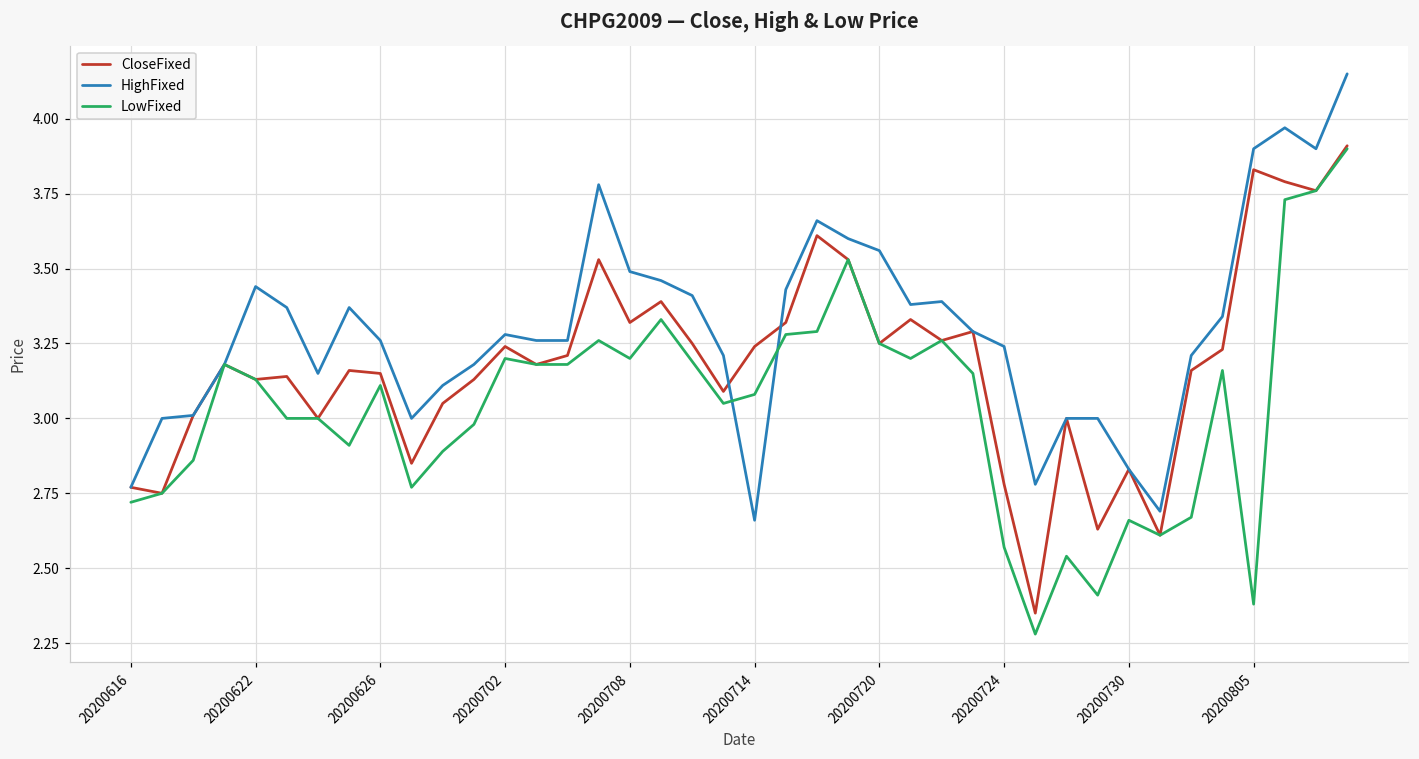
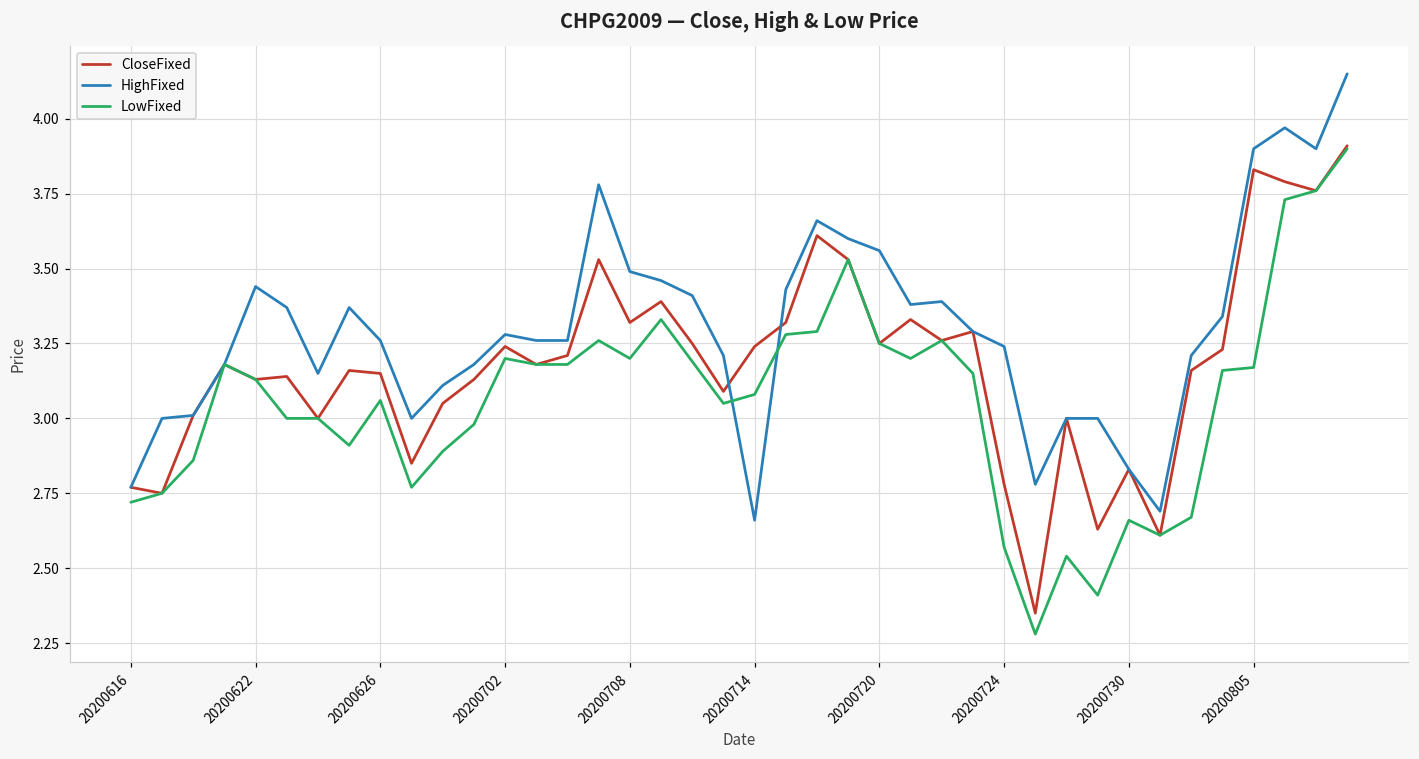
LowFixed, 20200626: 3.11 -> 3.06
LowFixed, 20200805: 2.38 -> 3.17
